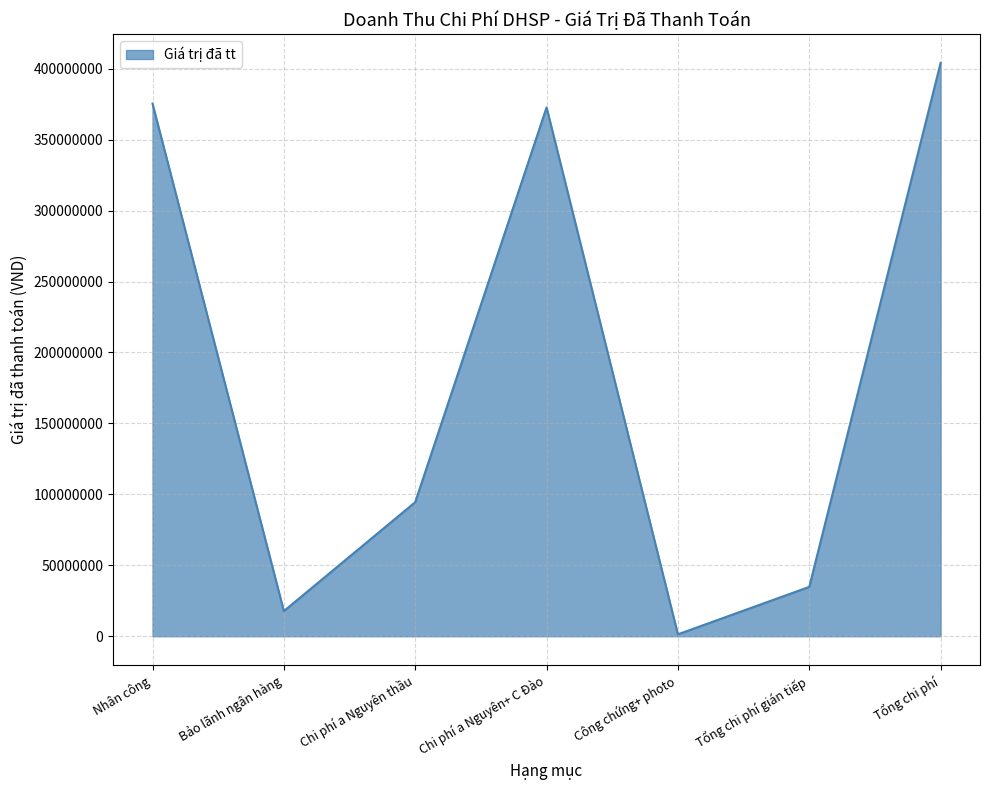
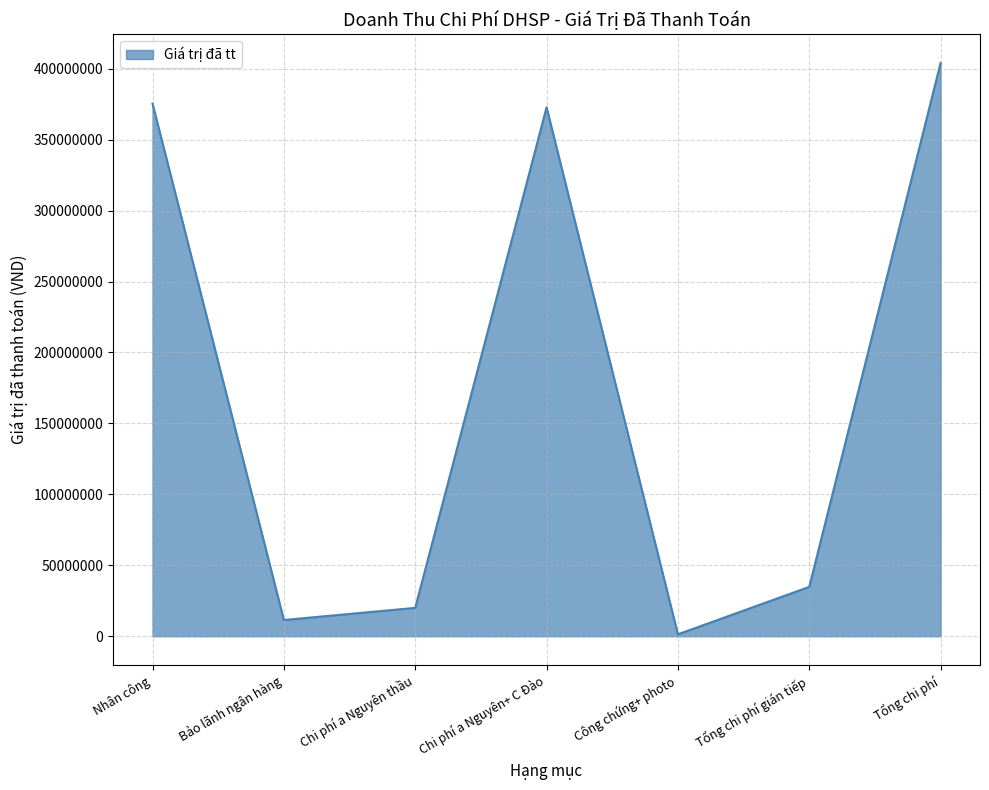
Bảo lãnh ngân hàng: 18000000 -> 11000000
Chi phí a Nguyên thầu: 94000000 -> 20000000
